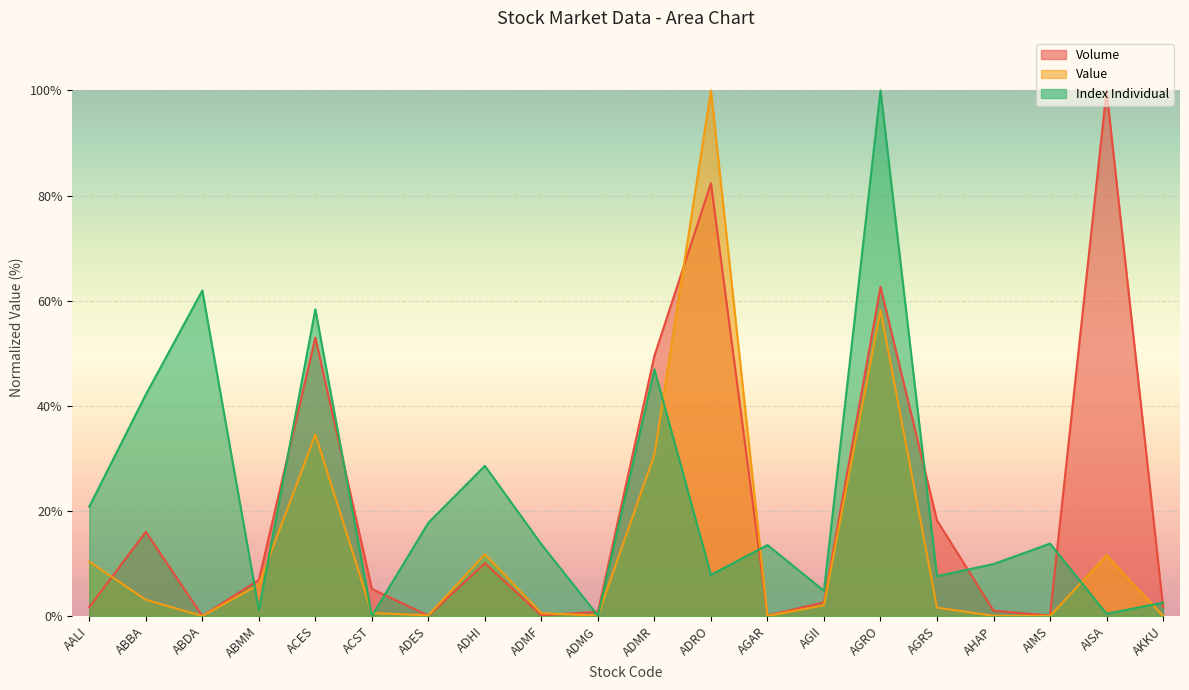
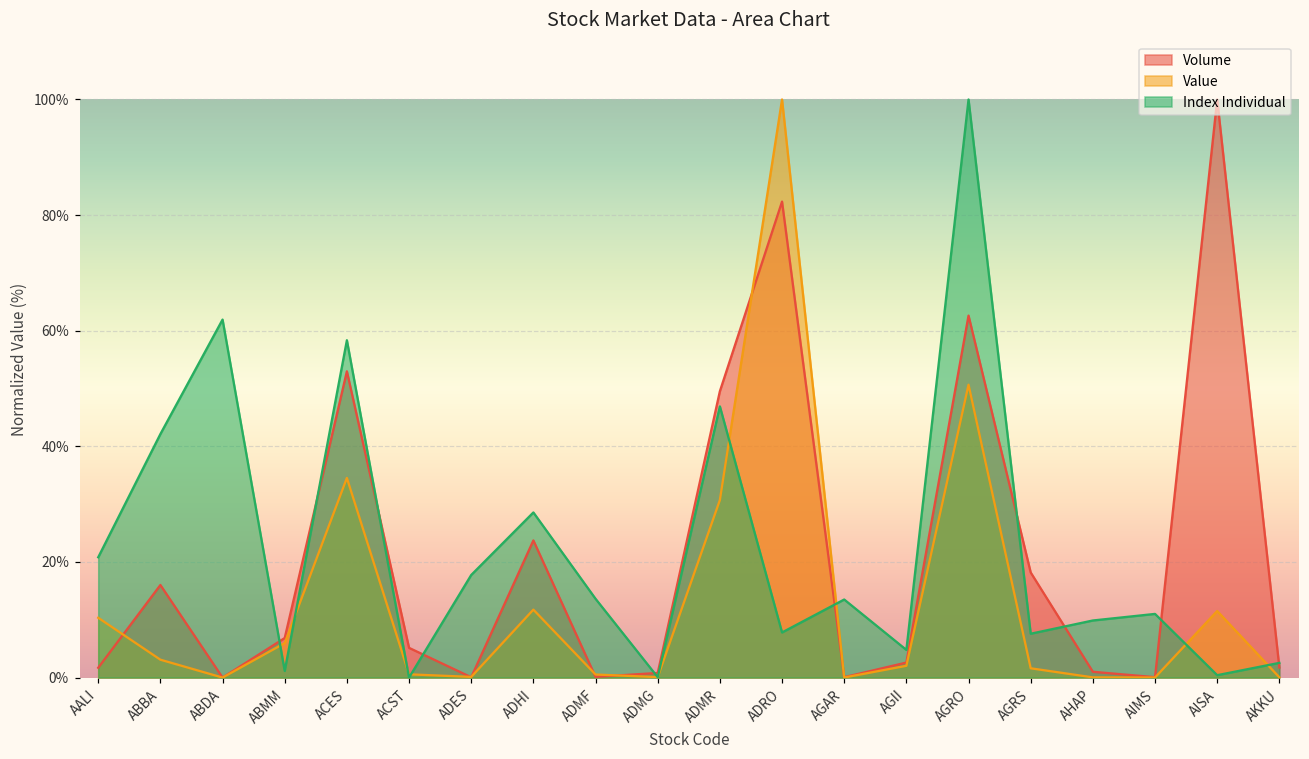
Volume, ADHI: 10% -> 24%
Value, AGRO: 58% -> 51%
Index Individual, AIMS: 14% -> 11%
